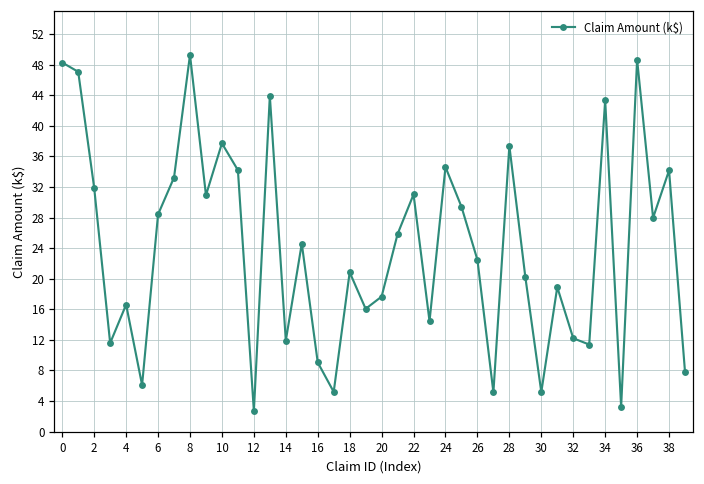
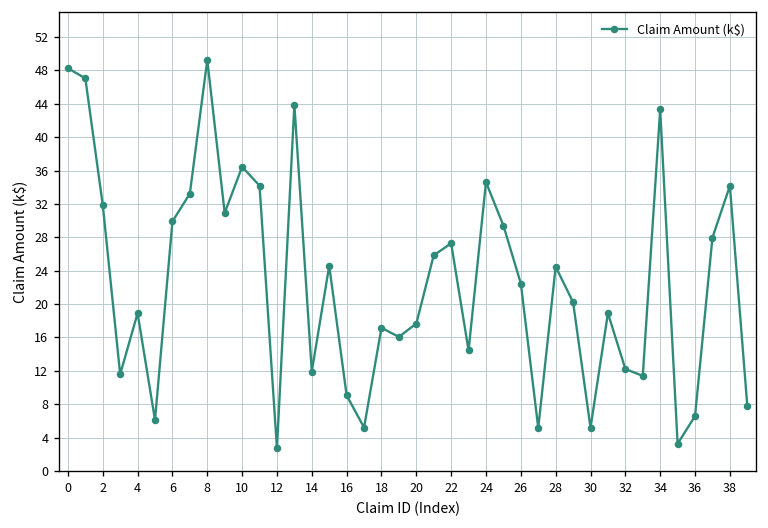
4: 17 -> 19
6: 28 -> 30
10: 38 -> 36
18: 21 -> 17
22: 31 -> 27
28: 37 -> 24
36: 49 -> 7
